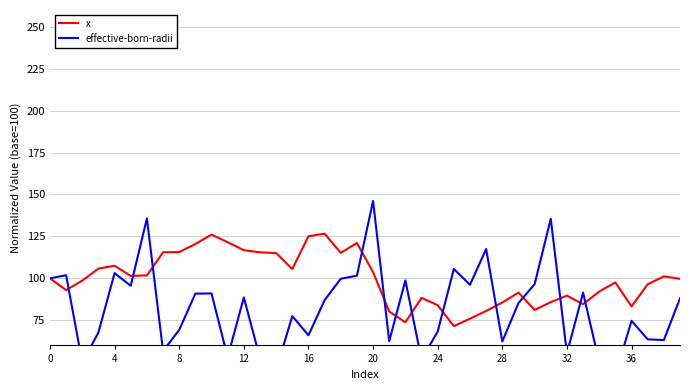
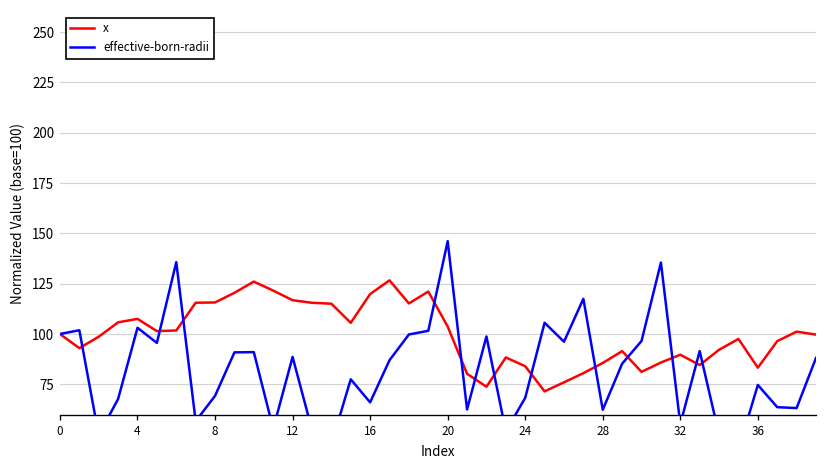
x, 16: 125 -> 120
